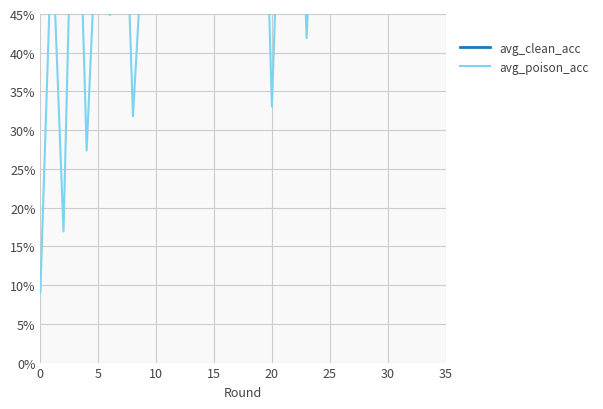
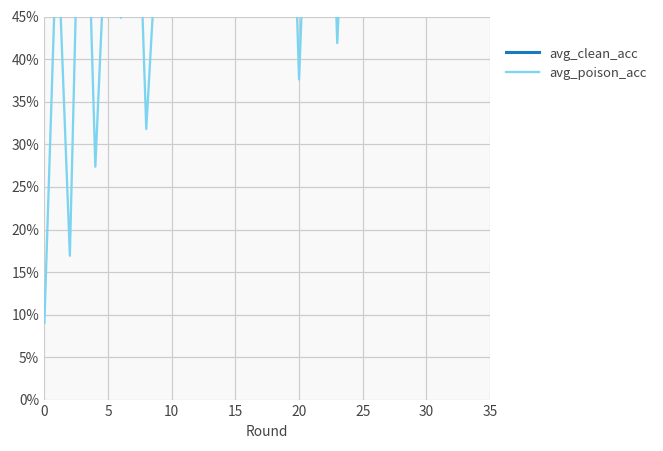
avg_poison_acc, 20: 33% -> 38%
